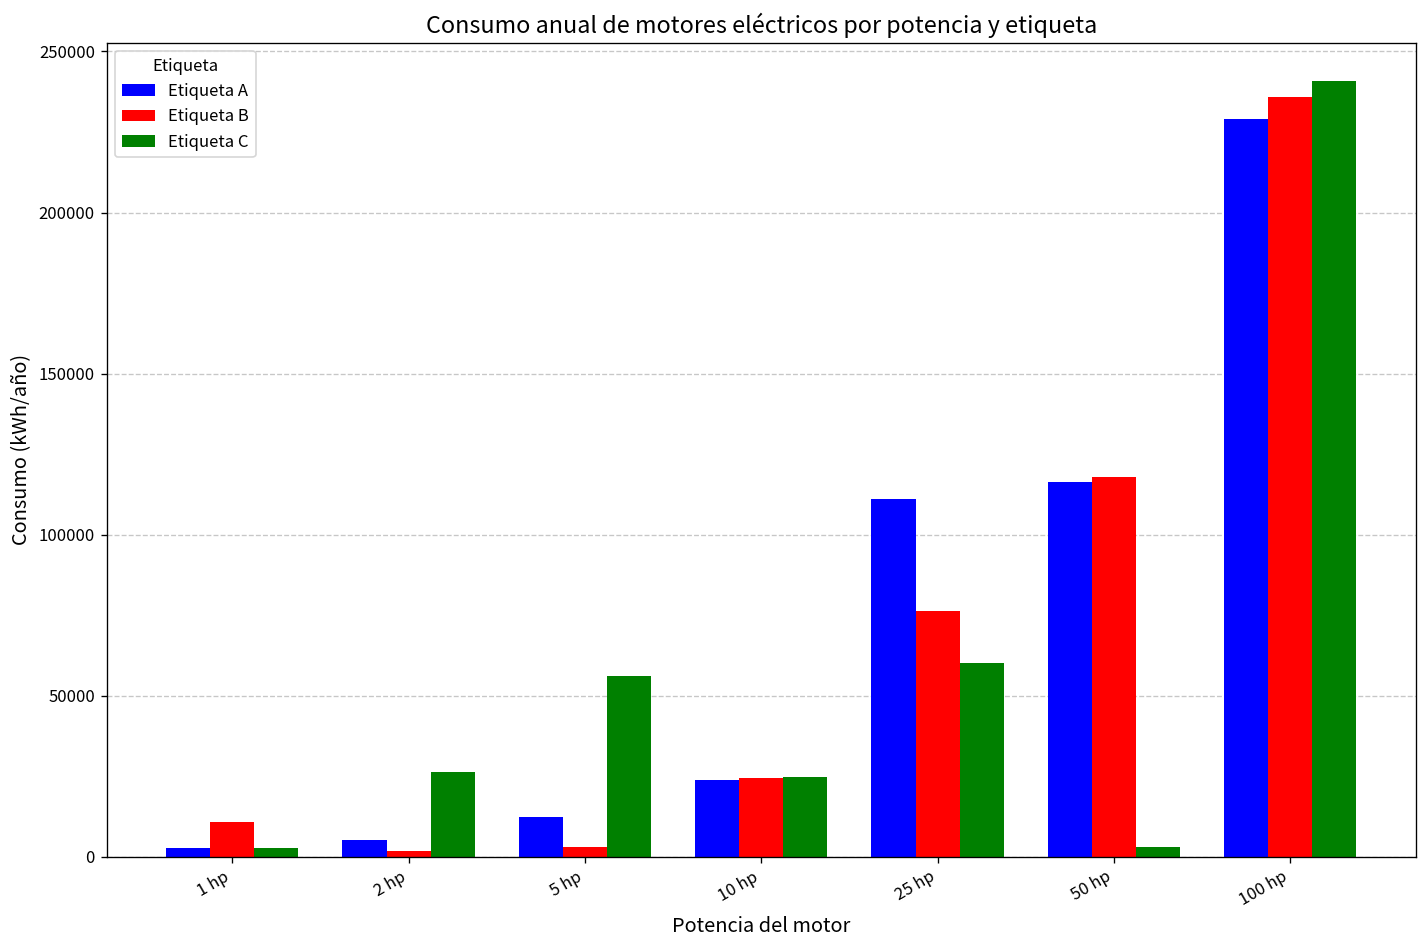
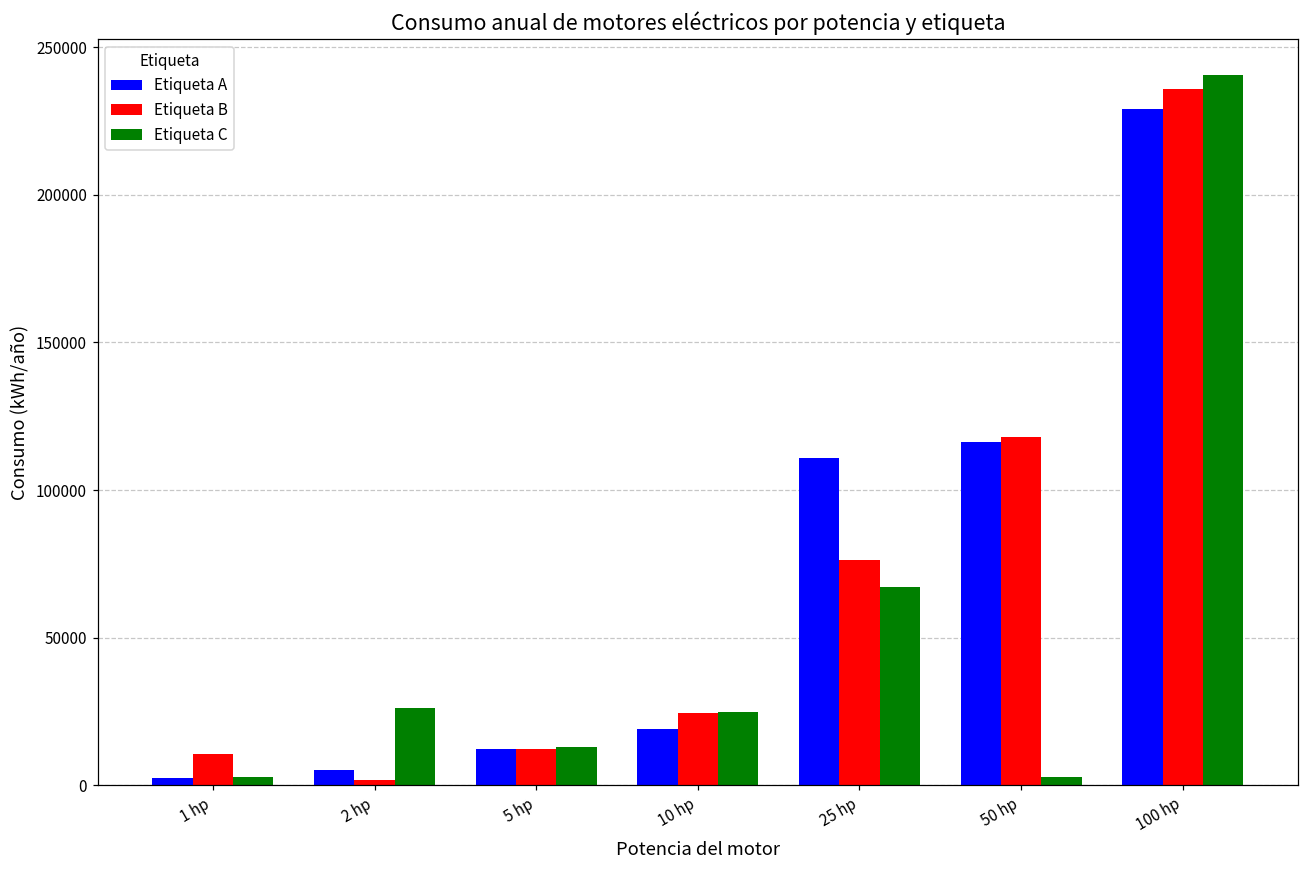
Etiqueta B, 5 hp: 3000 -> 12000
Etiqueta C, 5 hp: 56000 -> 13000
Etiqueta A, 10 hp: 24000 -> 19000
Etiqueta C, 25 hp: 60000 -> 67000
